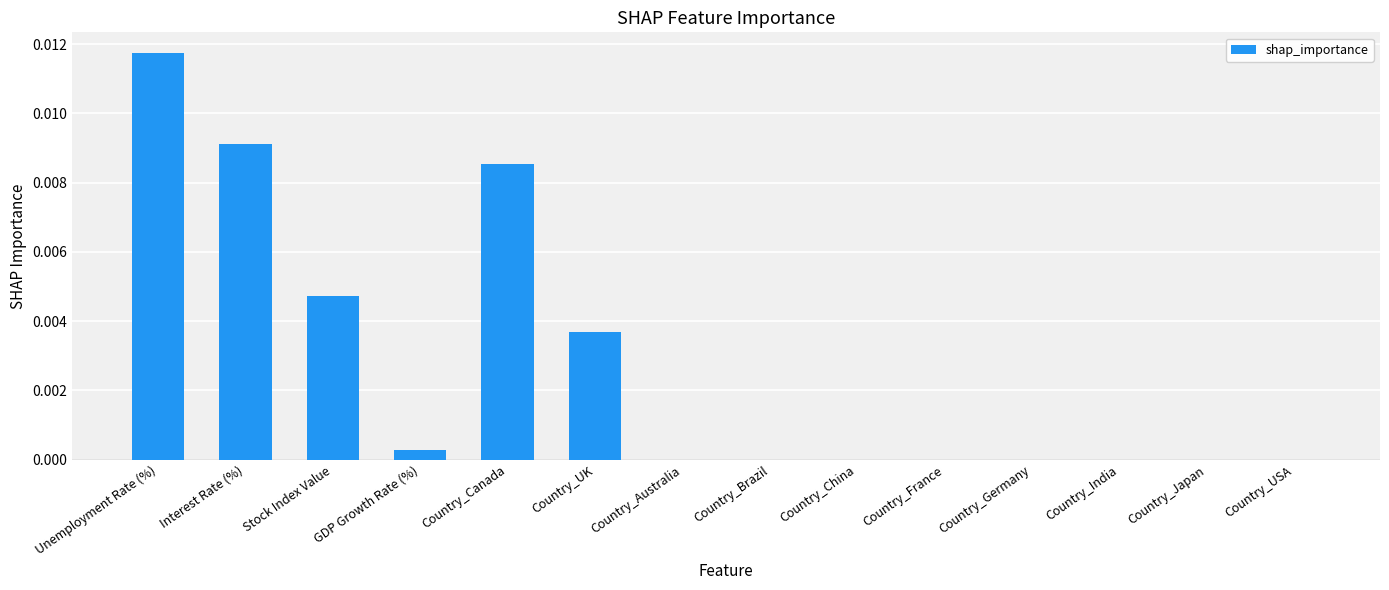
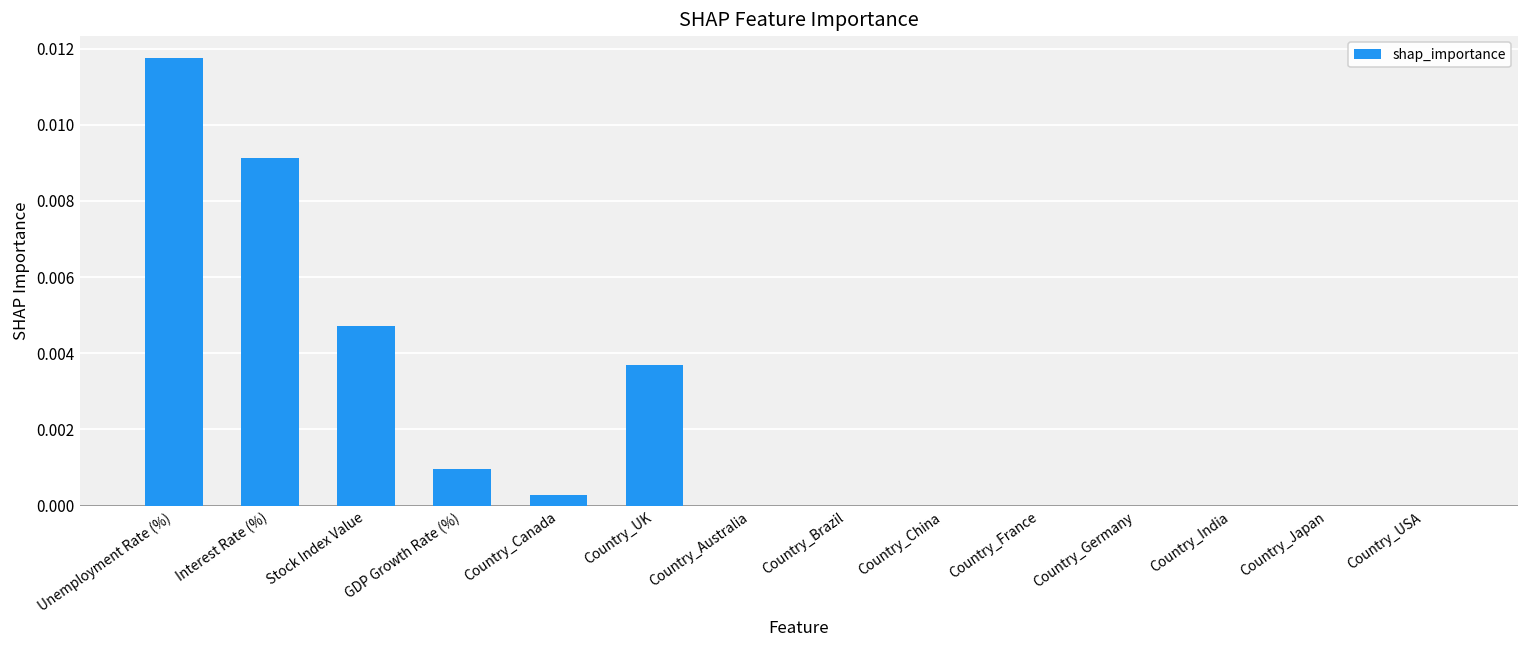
GDP Growth Rate (%): 0.0003 -> 0.0010
Country_Canada: 0.0085 -> 0.0003
